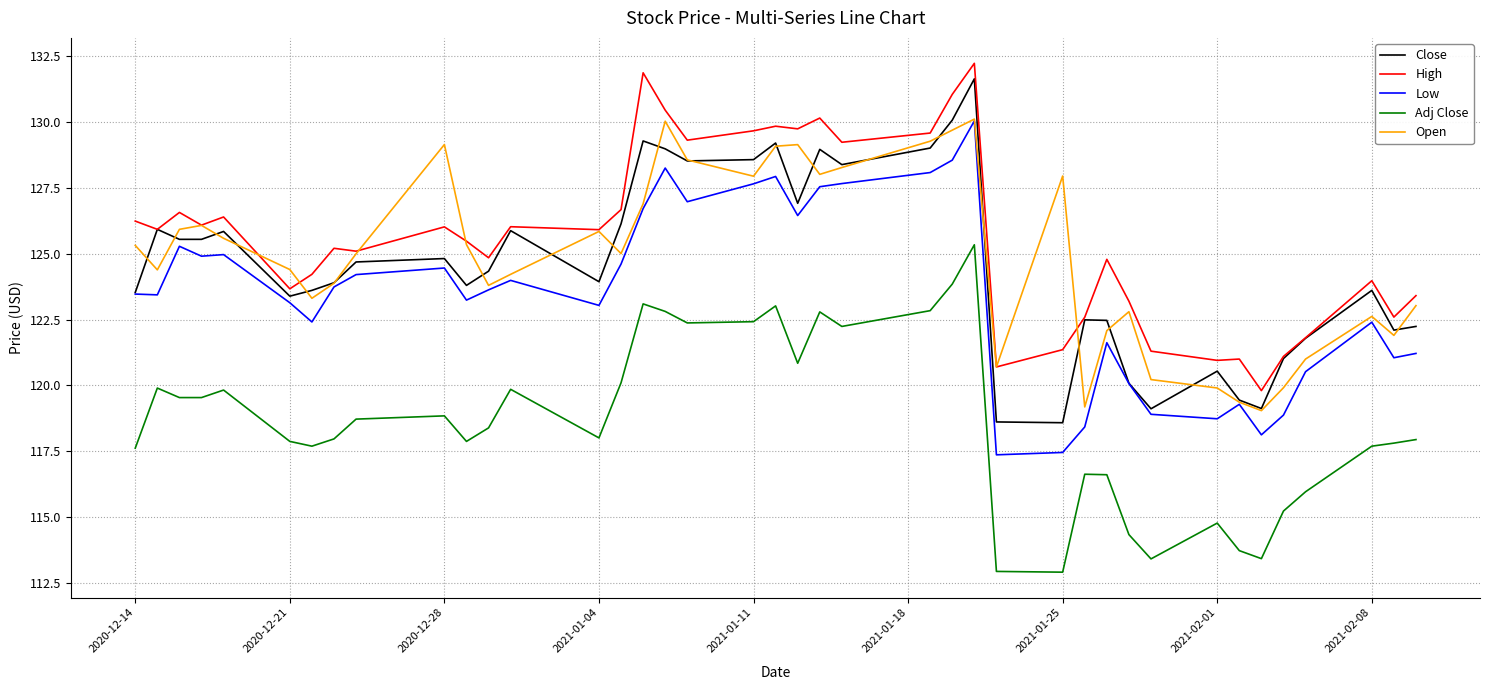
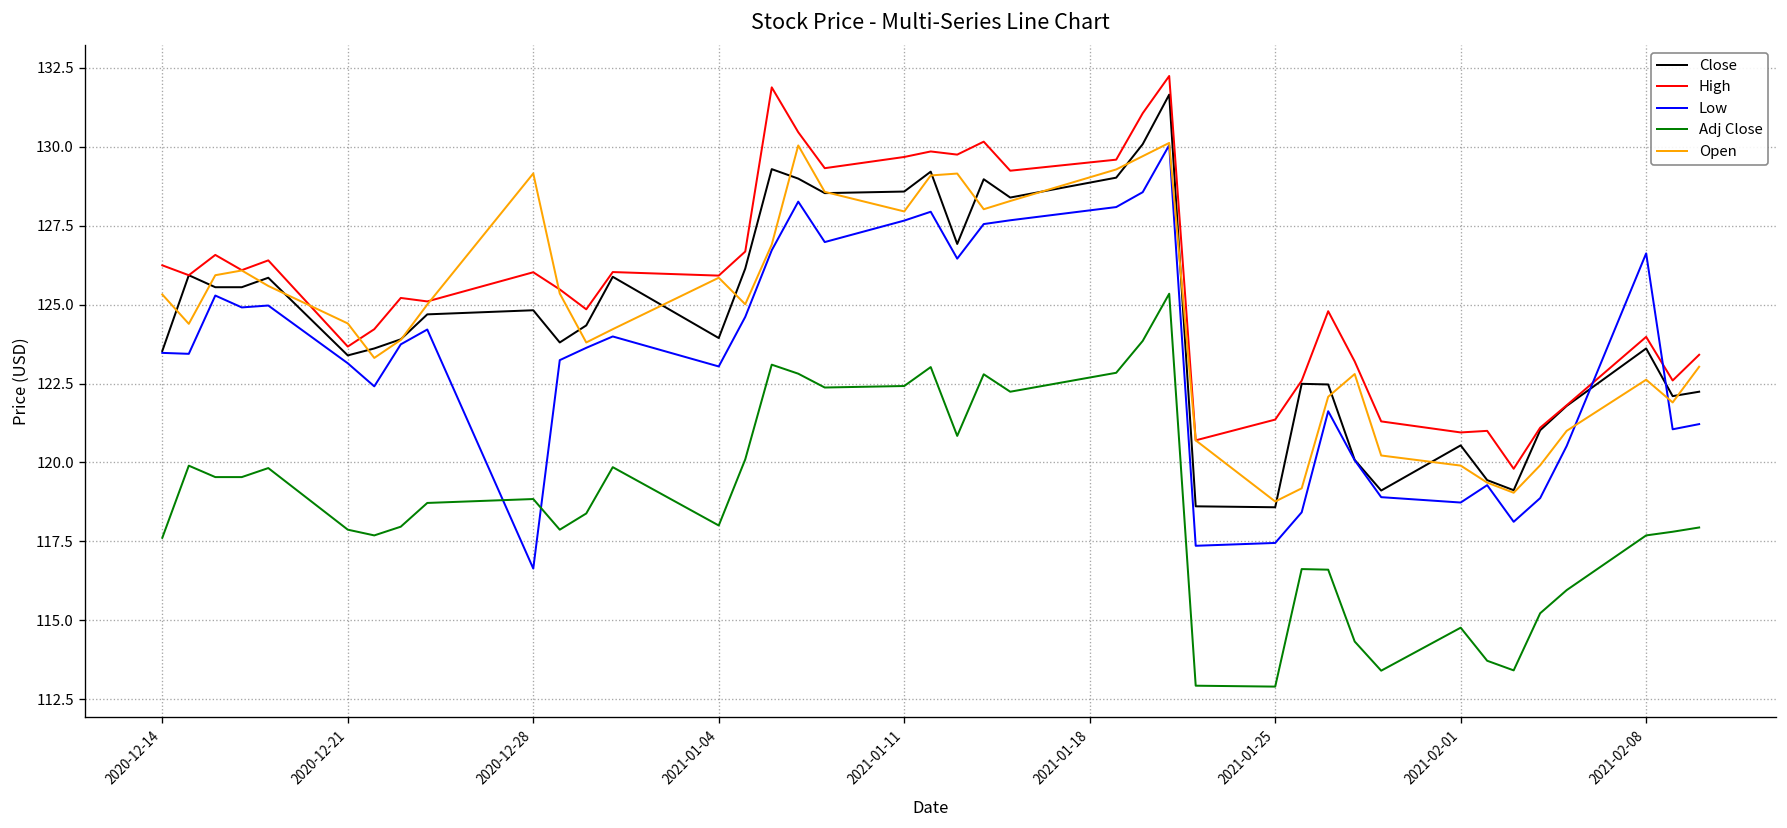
Low, 2020-12-28: 124.5 -> 116.6
Open, 2021-01-25: 128.0 -> 118.8
Low, 2021-02-08: 122.4 -> 126.6
